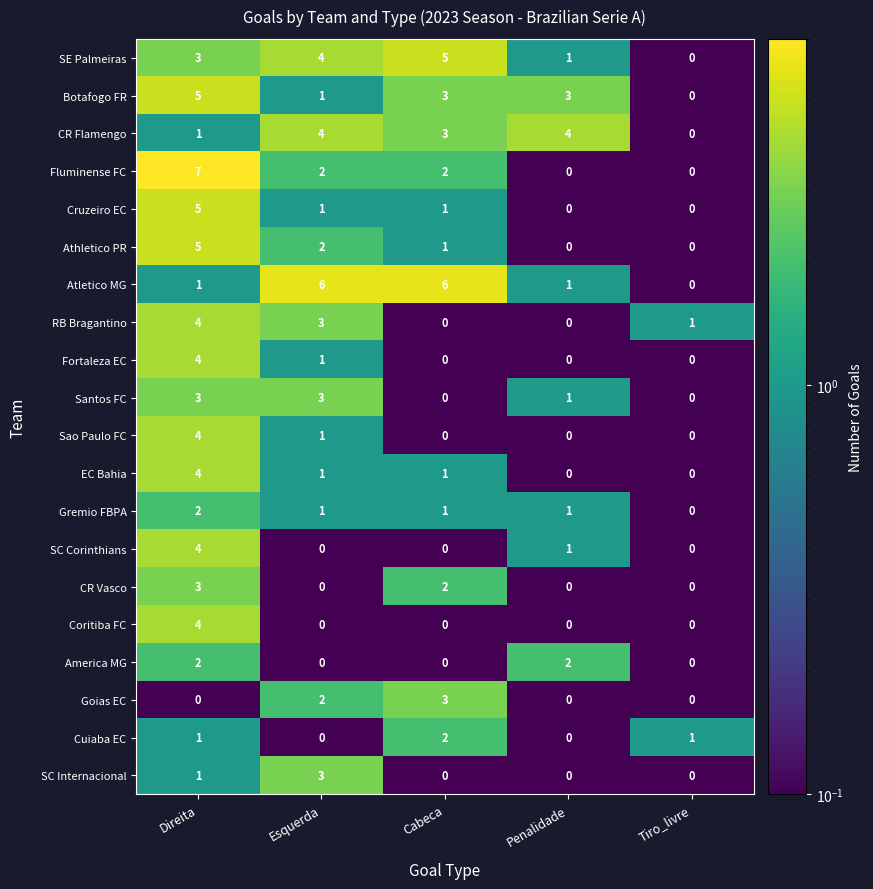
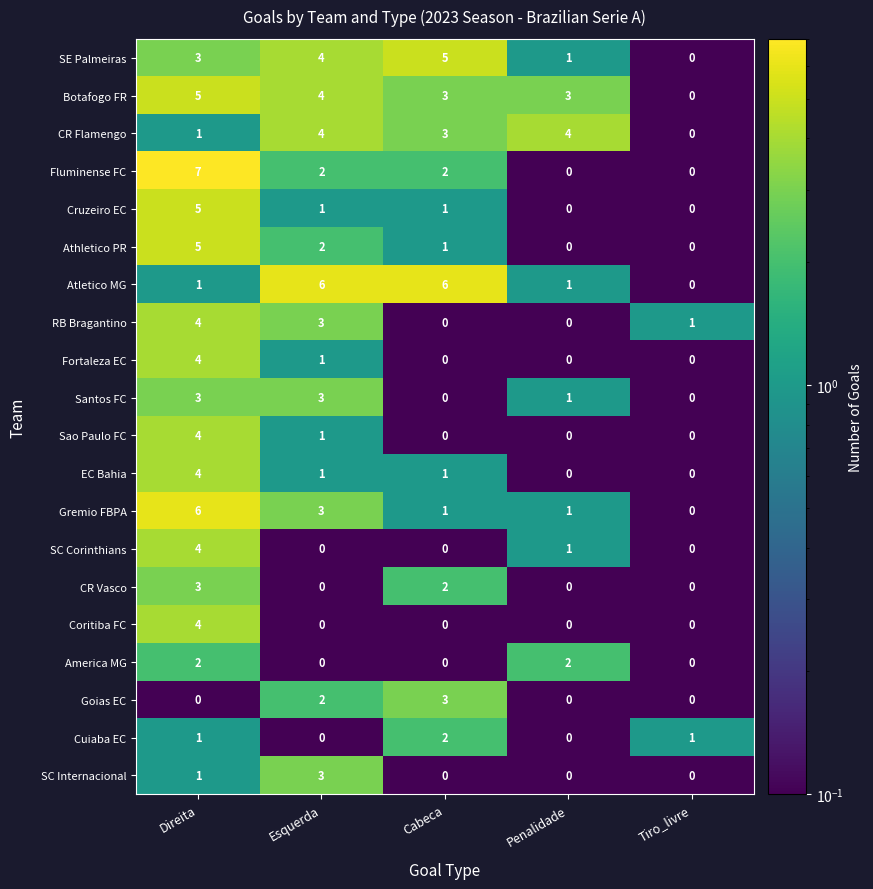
Botafogo FR, Esquerda: 1 -> 4
Gremio FBPA, Direita: 2 -> 6
Gremio FBPA, Esquerda: 1 -> 3
